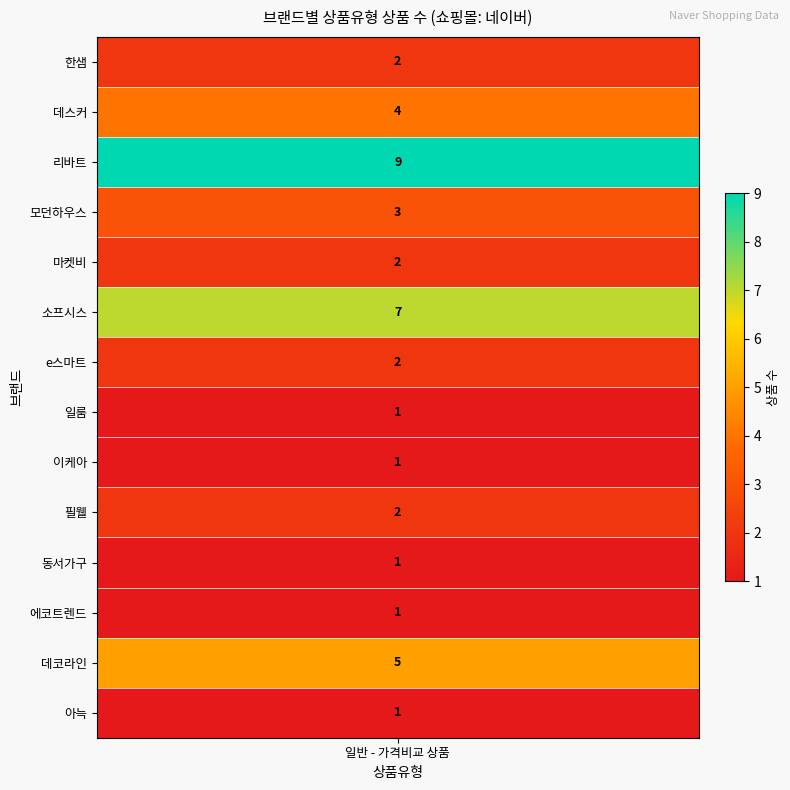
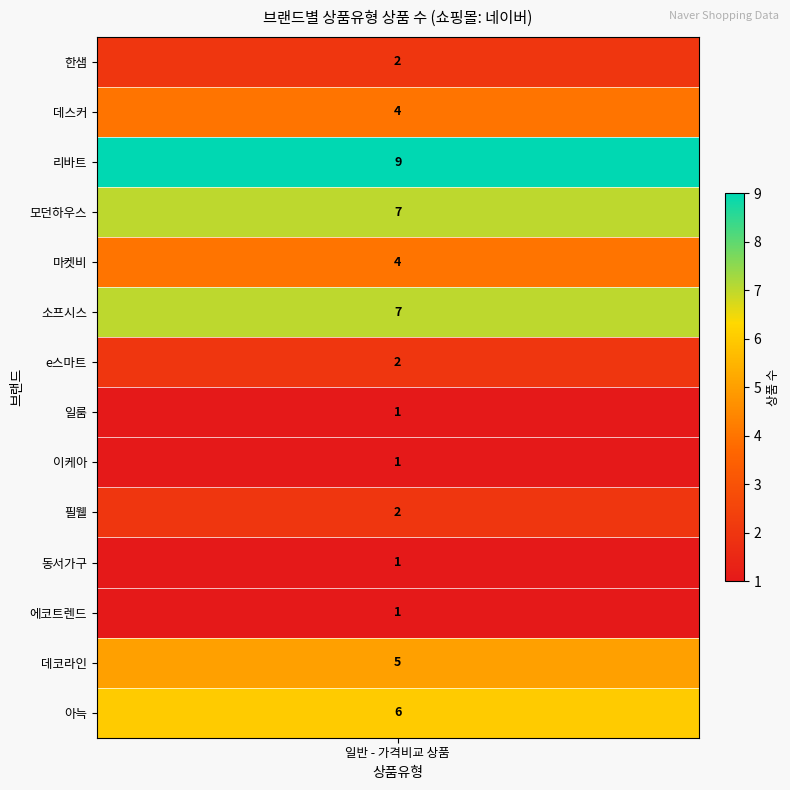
모던하우스, 일반 - 가격비교 상품: 3 -> 7
마켓비, 일반 - 가격비교 상품: 2 -> 4
아늑, 일반 - 가격비교 상품: 1 -> 6
